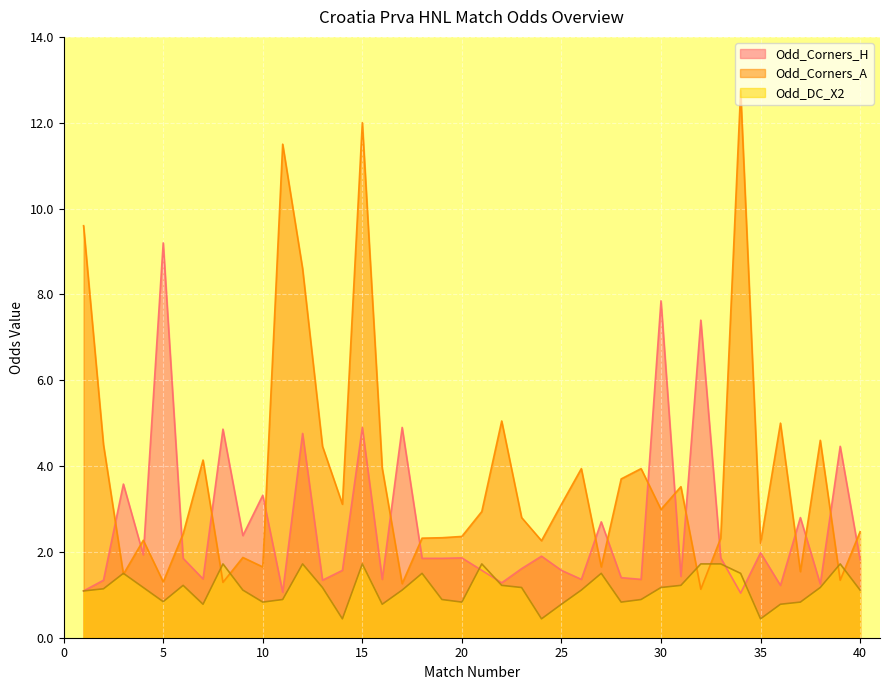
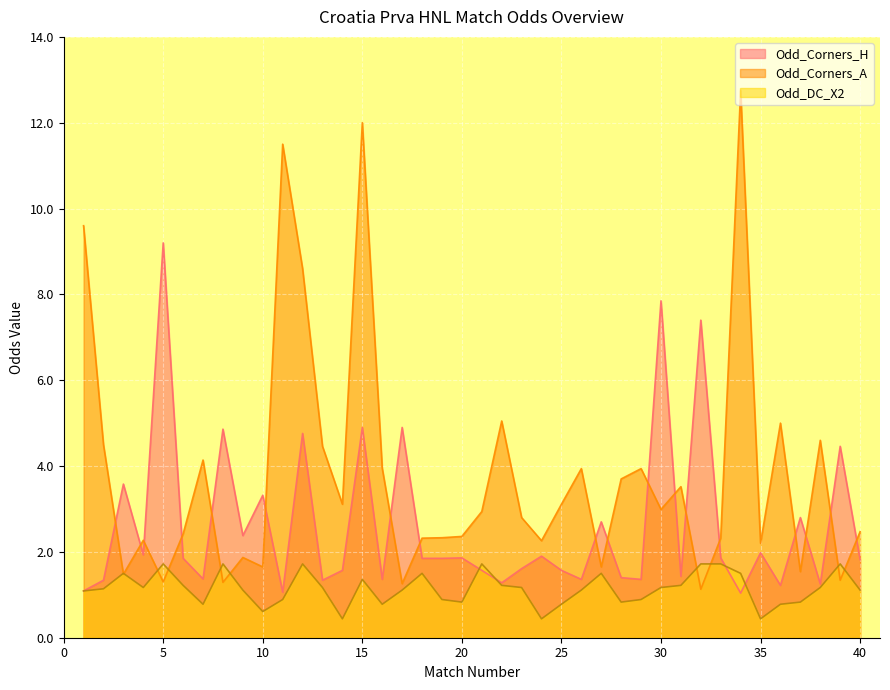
Odd_DC_X2, 5: 0.8 -> 1.7
Odd_DC_X2, 10: 0.8 -> 0.6
Odd_DC_X2, 15: 1.7 -> 1.4
